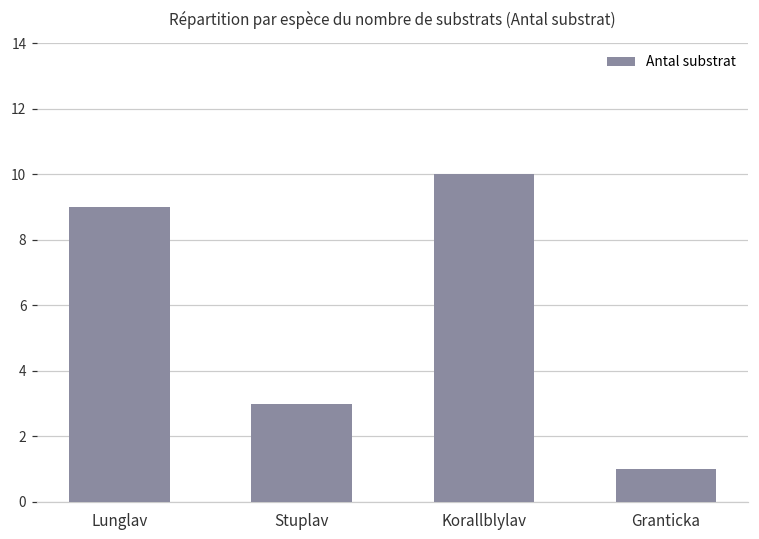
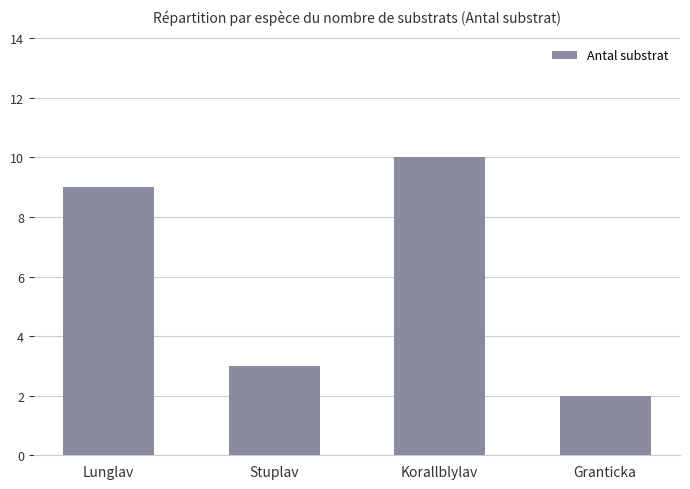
Granticka: 1 -> 2
